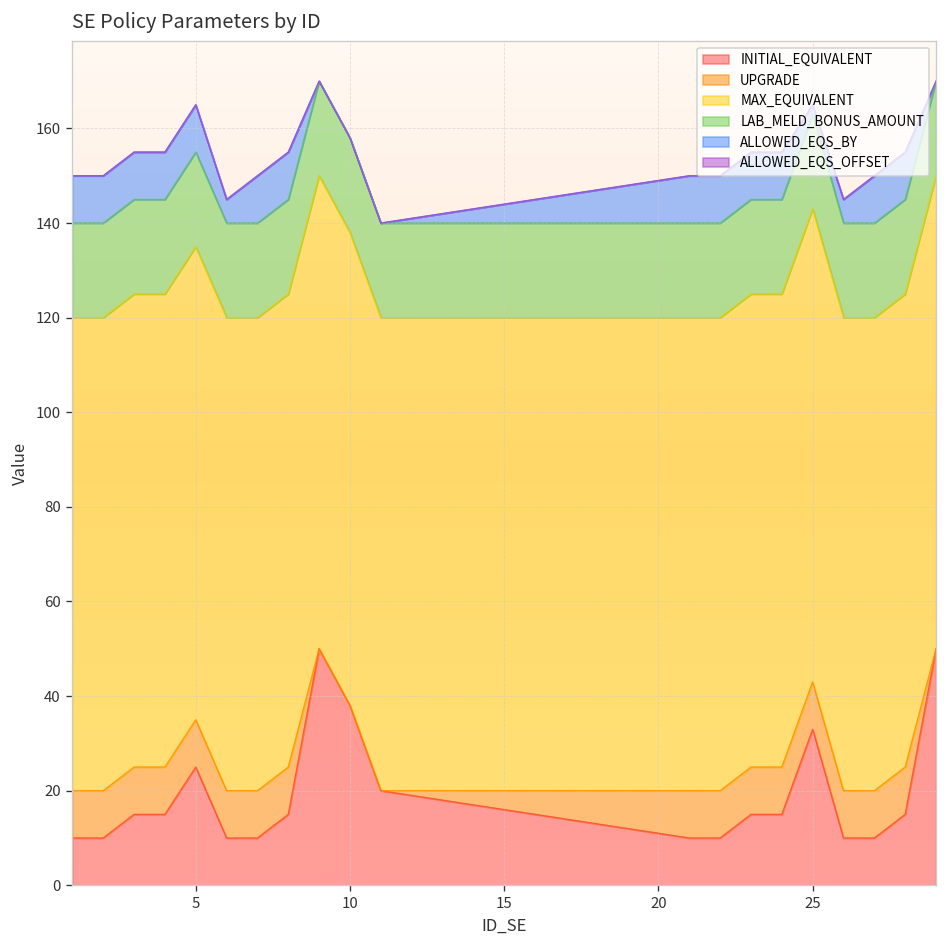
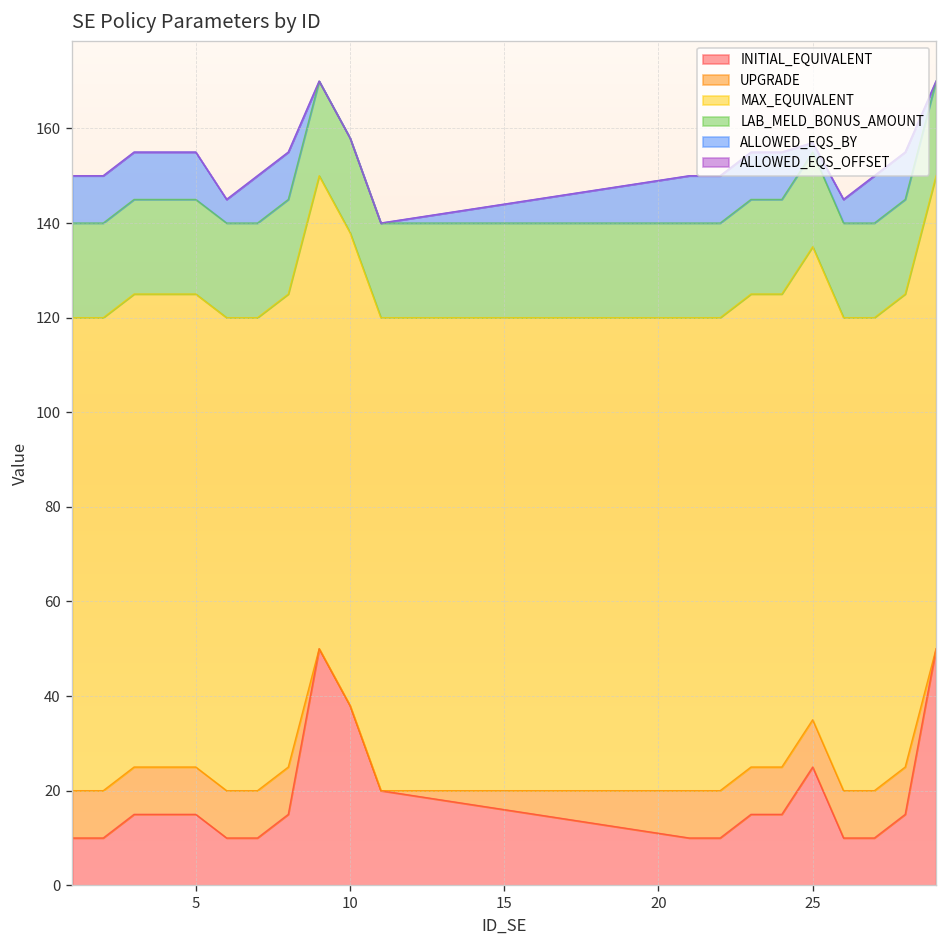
INITIAL_EQUIVALENT, 5: 25 -> 15
INITIAL_EQUIVALENT, 25: 33 -> 25
